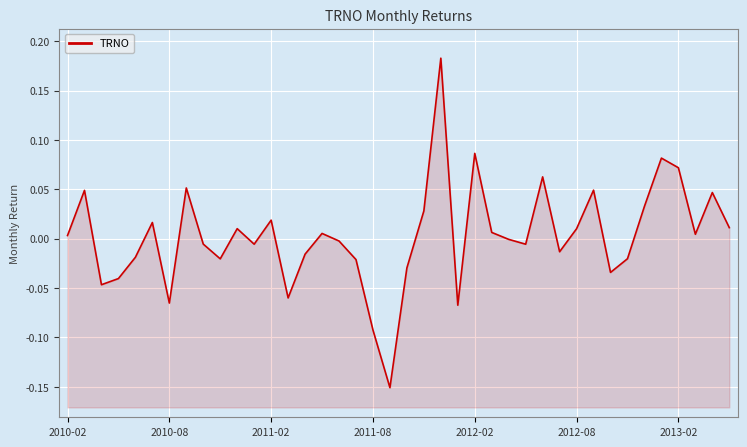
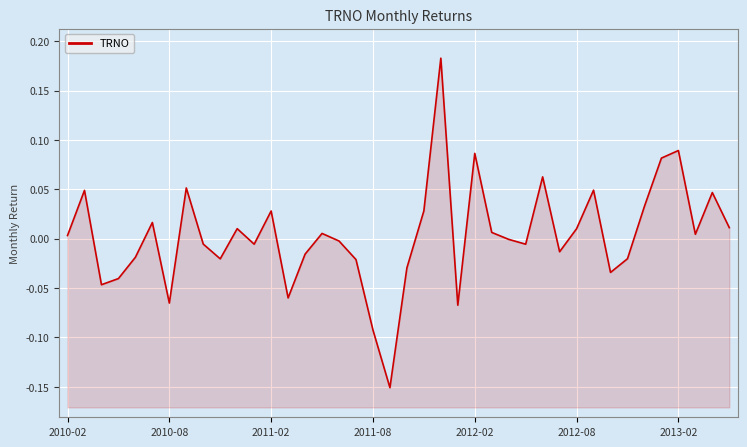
2011-02: 0.02 -> 0.03
2013-02: 0.07 -> 0.09
